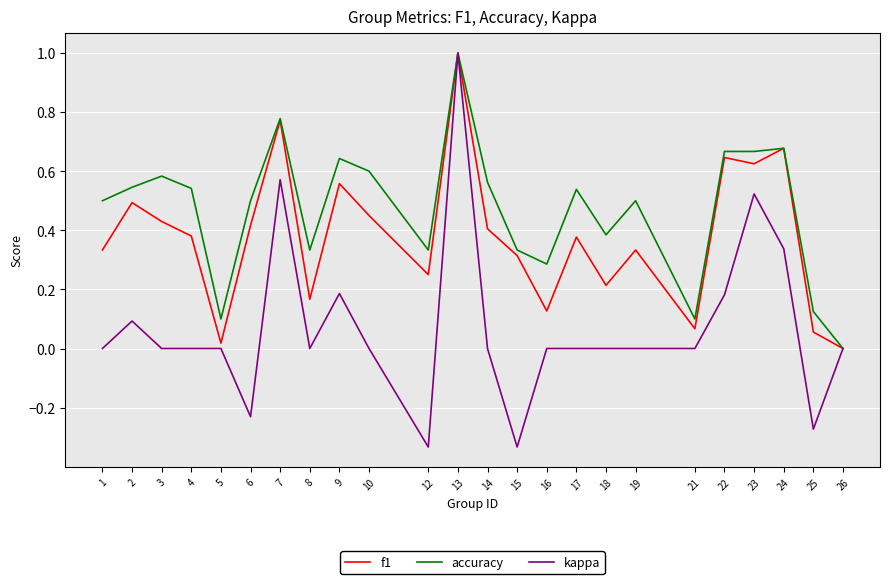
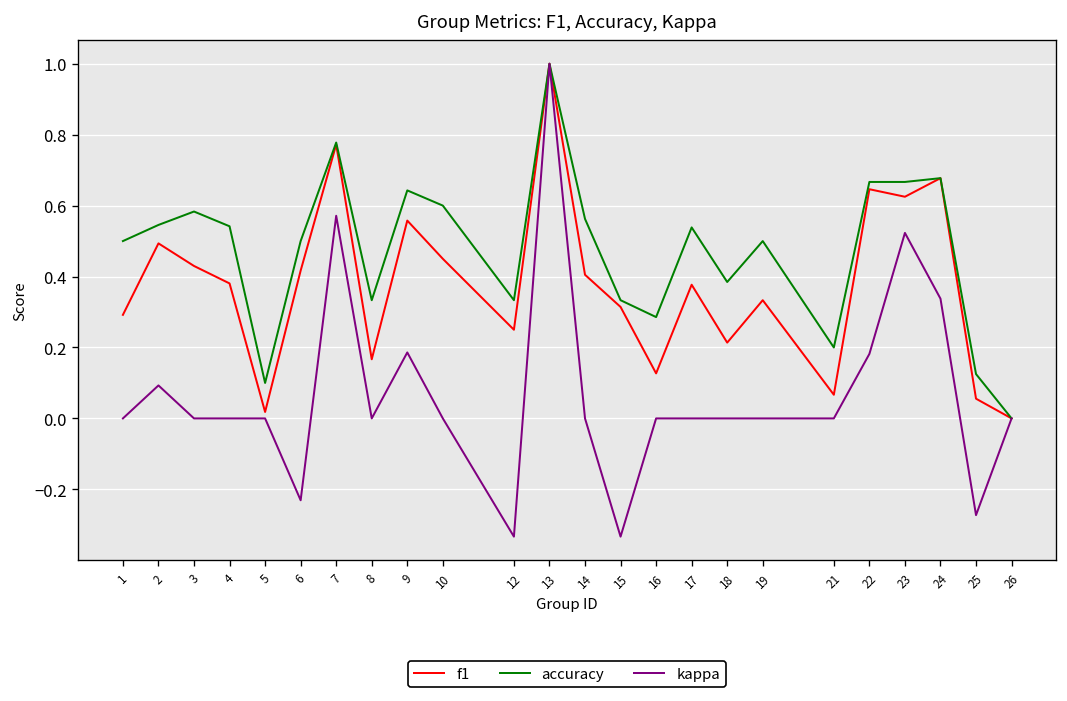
f1, 1: 0.33 -> 0.29
accuracy, 21: 0.1 -> 0.2
